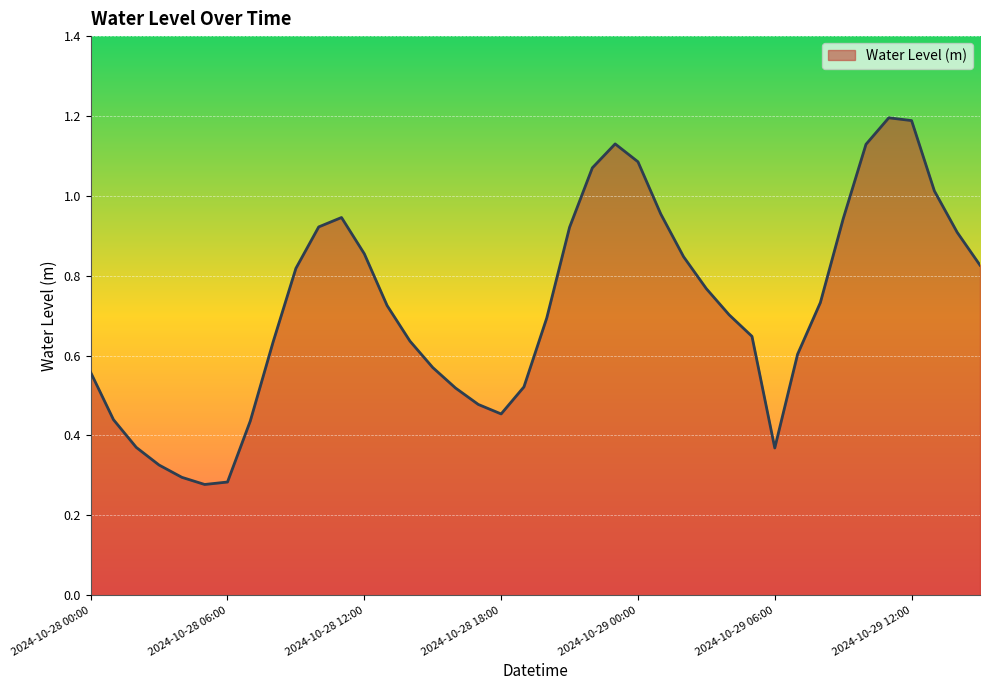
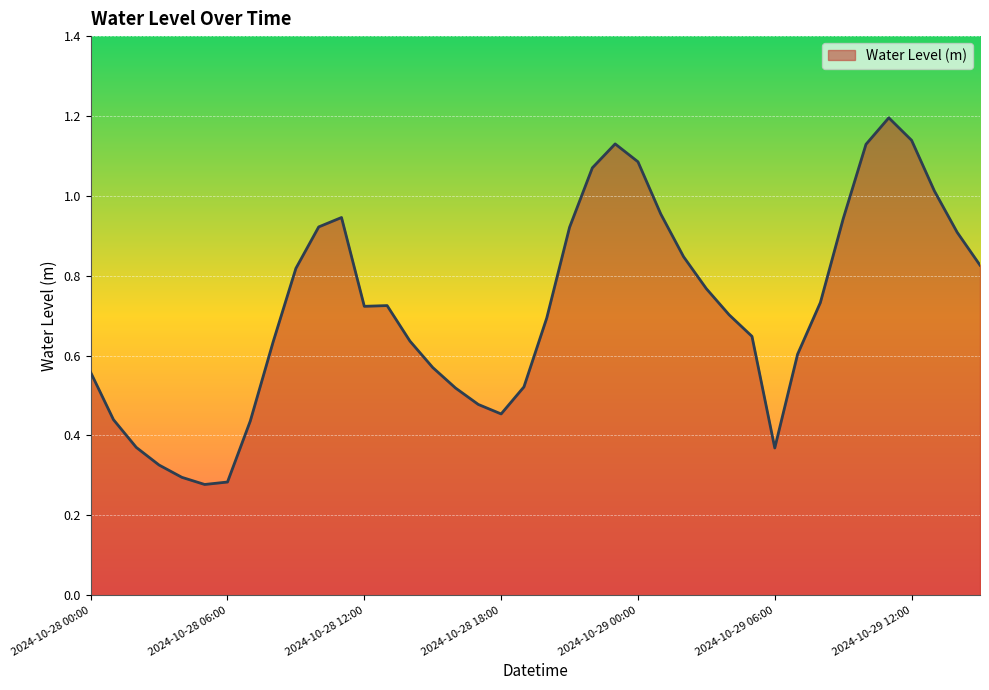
2024-10-28 12:00: 0.86 -> 0.72
2024-10-29 12:00: 1.19 -> 1.14
